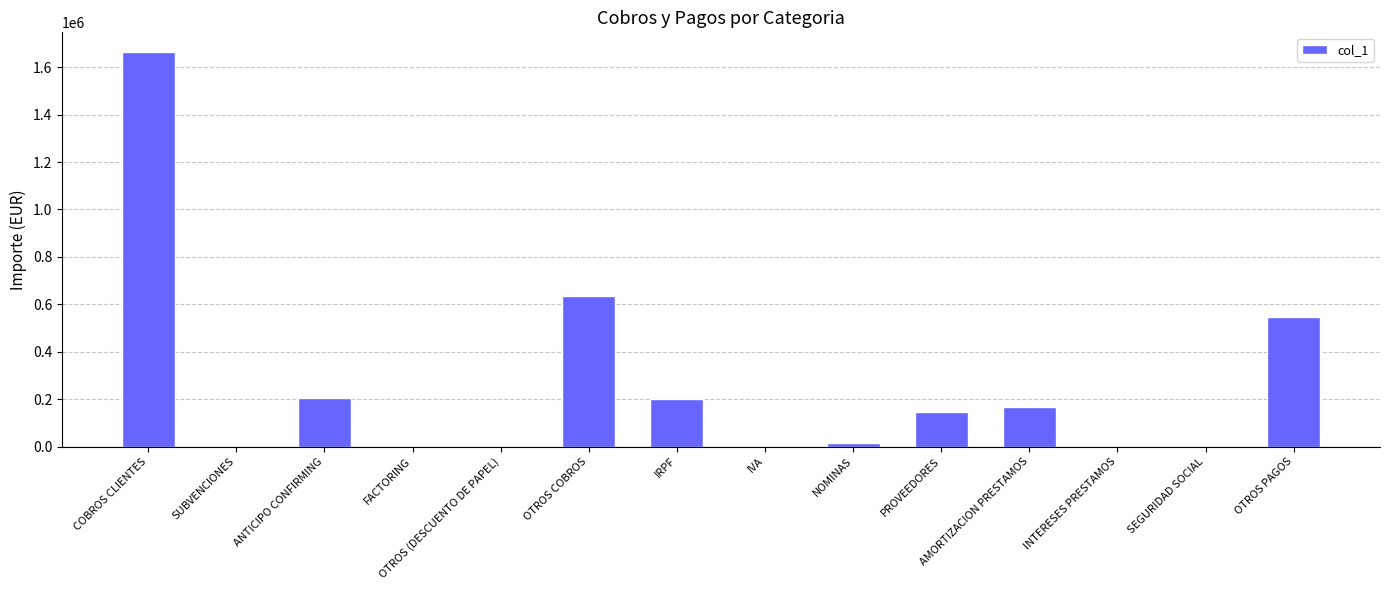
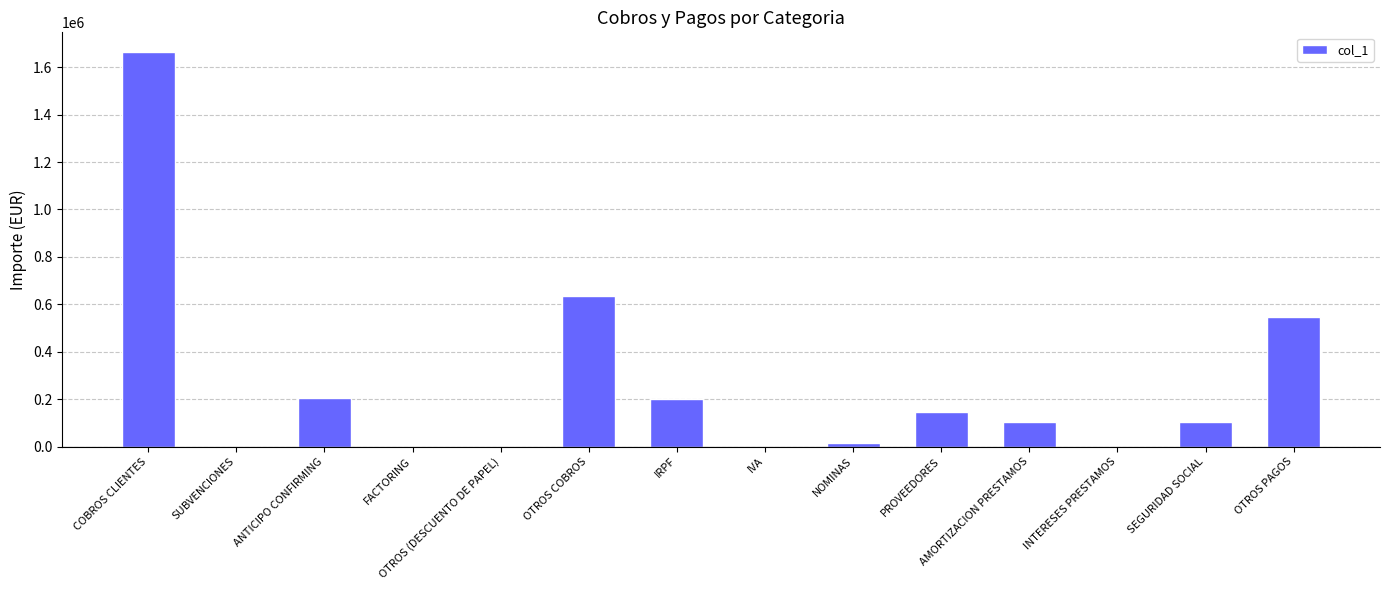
AMORTIZACION PRESTAMOS: 170000 -> 100000
SEGURIDAD SOCIAL: 0 -> 100000
